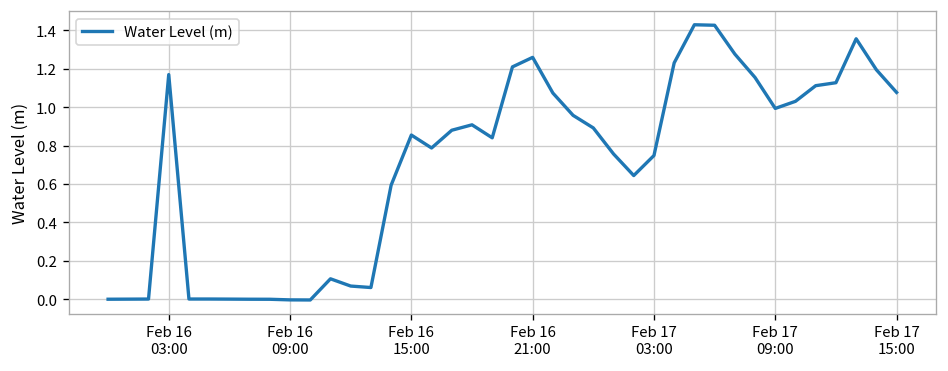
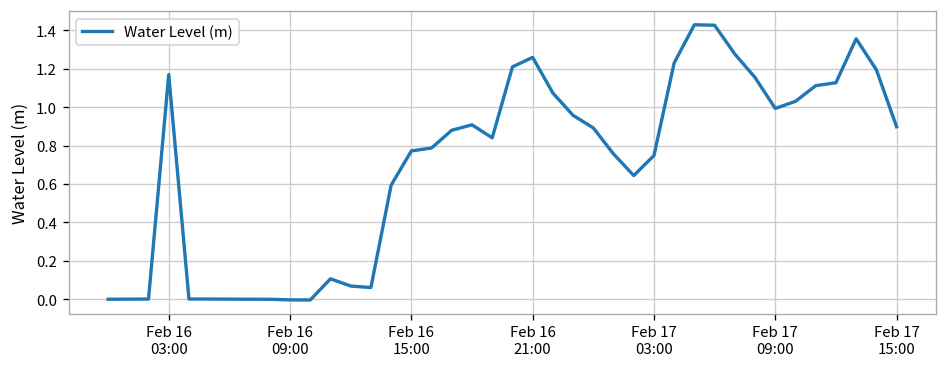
Feb 16 15:00: 0.85 -> 0.77
Feb 17 15:00: 1.08 -> 0.90
